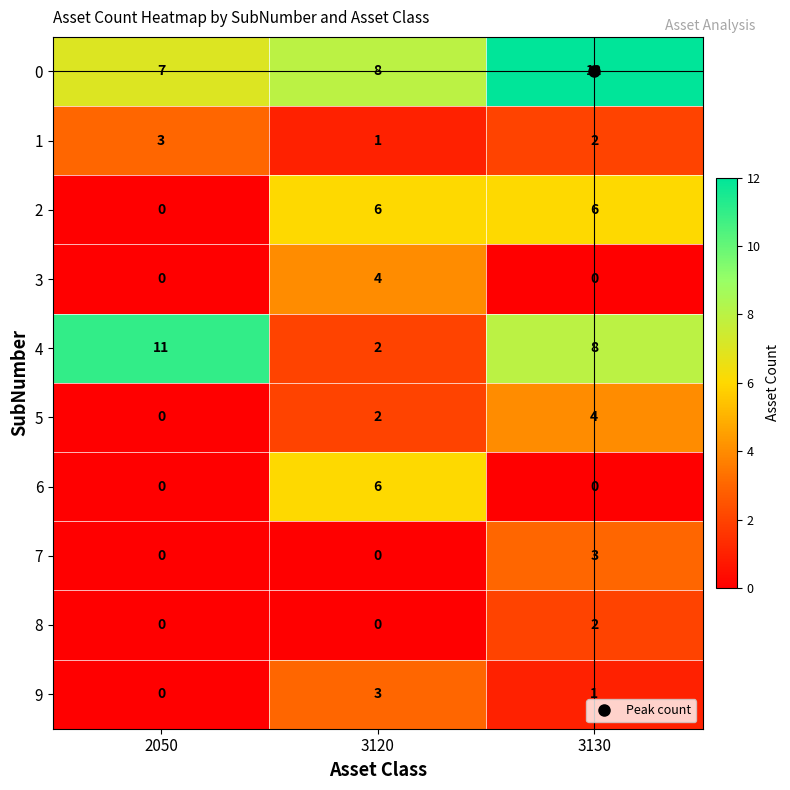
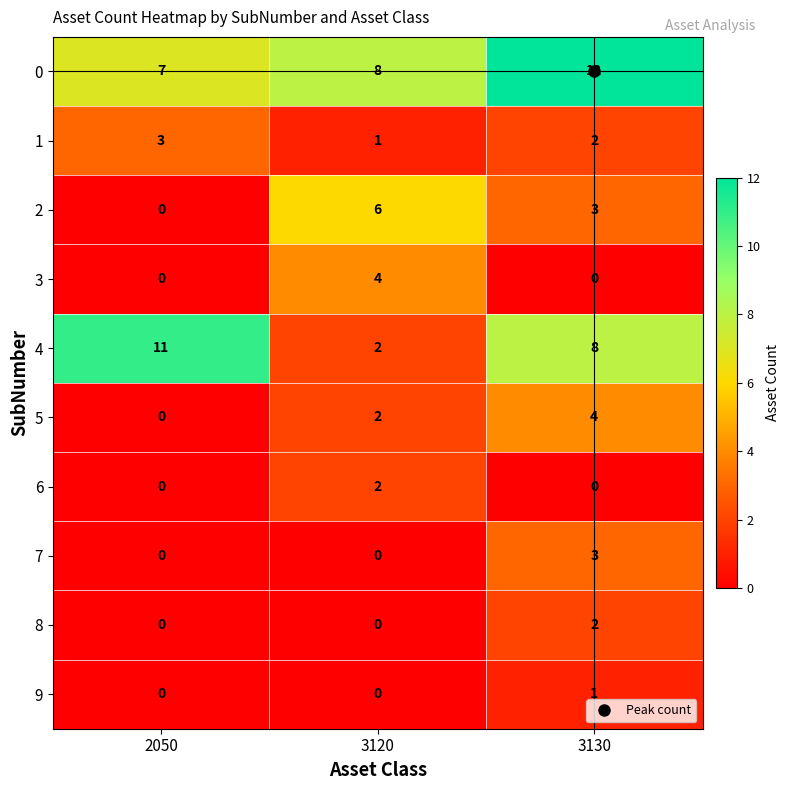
2, 3130: 6 -> 3
6, 3120: 6 -> 2
9, 3120: 3 -> 0
